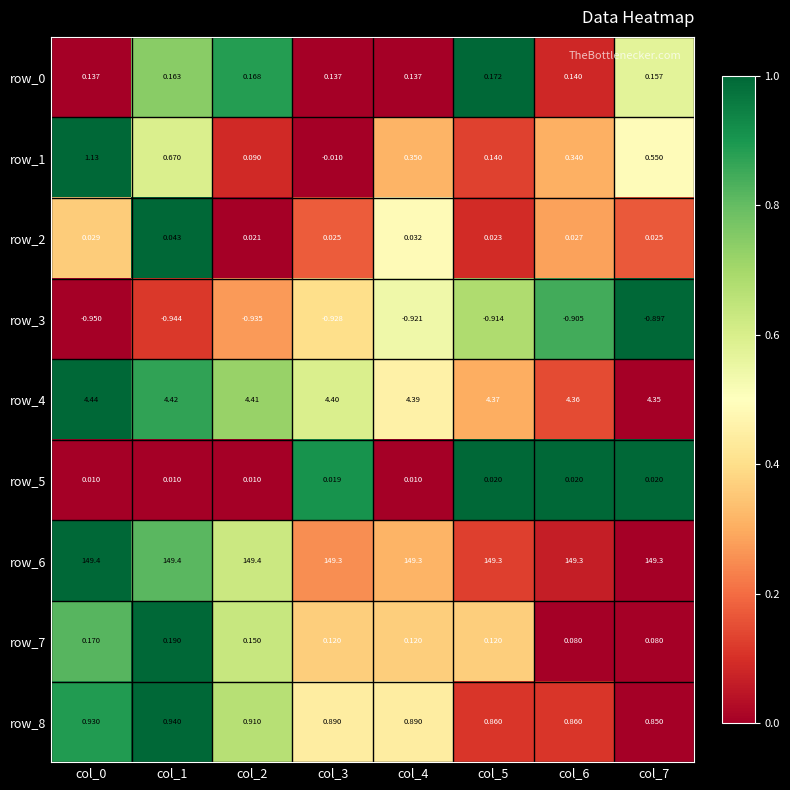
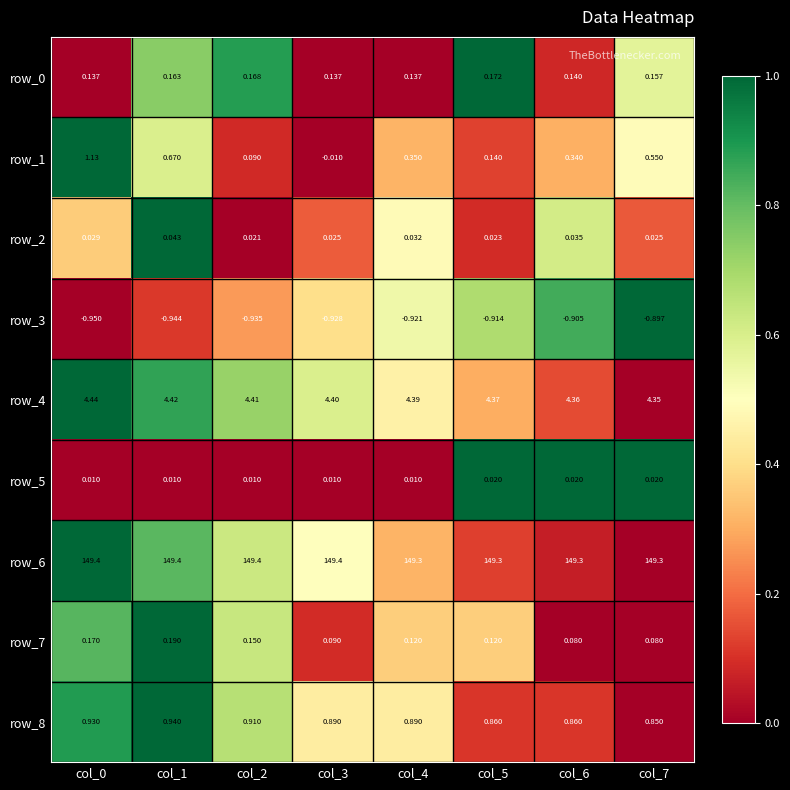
row_2, col_6: 0.027 -> 0.035
row_5, col_3: 0.019 -> 0.010
row_6, col_3: 149.3 -> 149.4
row_7, col_3: 0.120 -> 0.090
